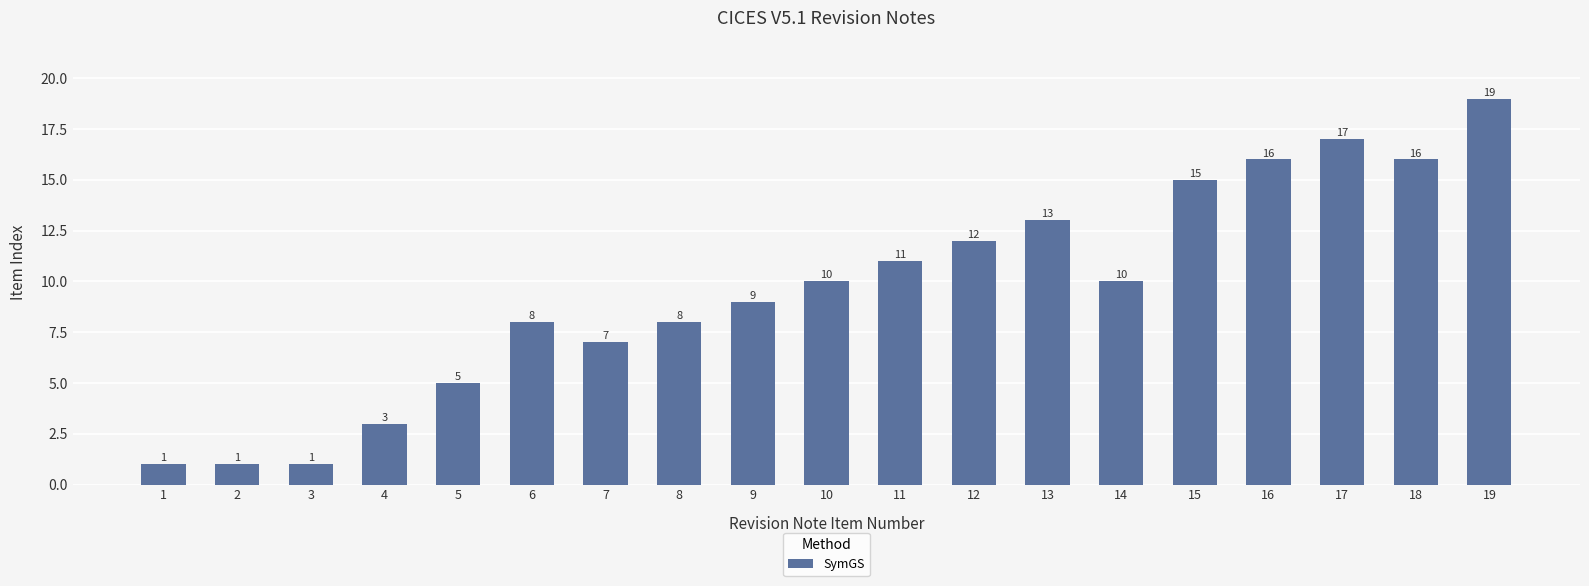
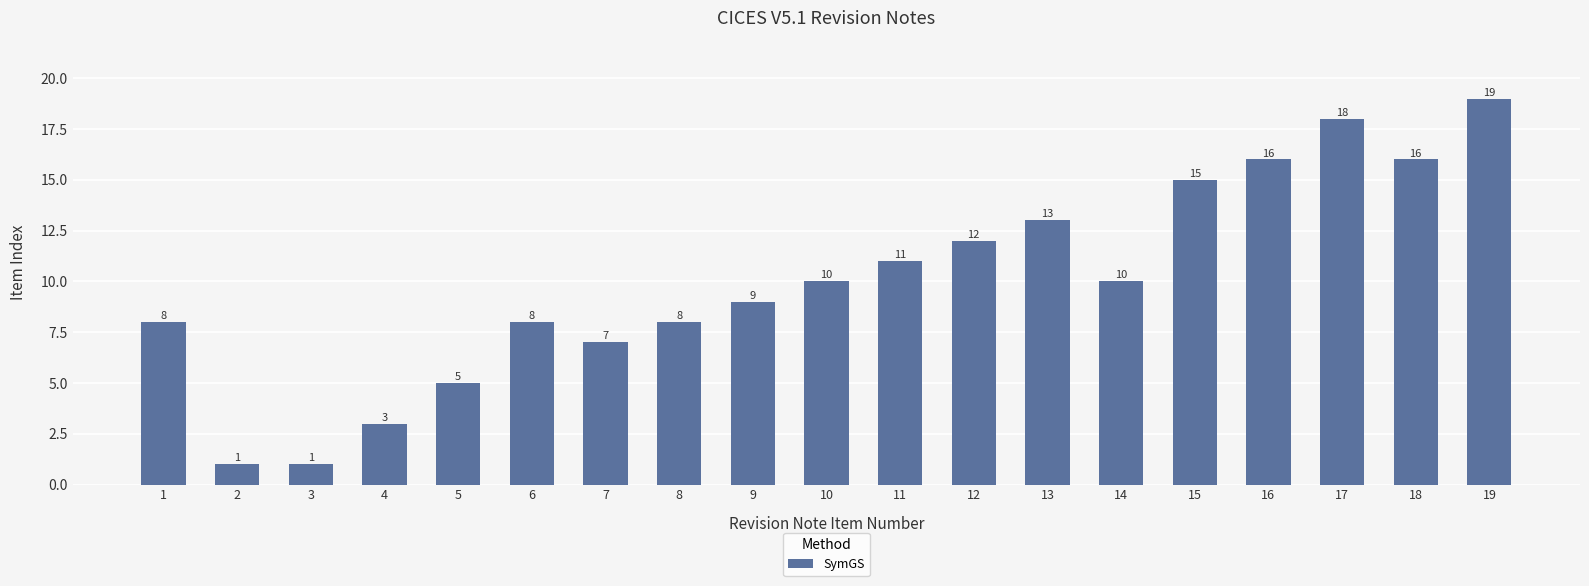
1: 1 -> 8
17: 17 -> 18
